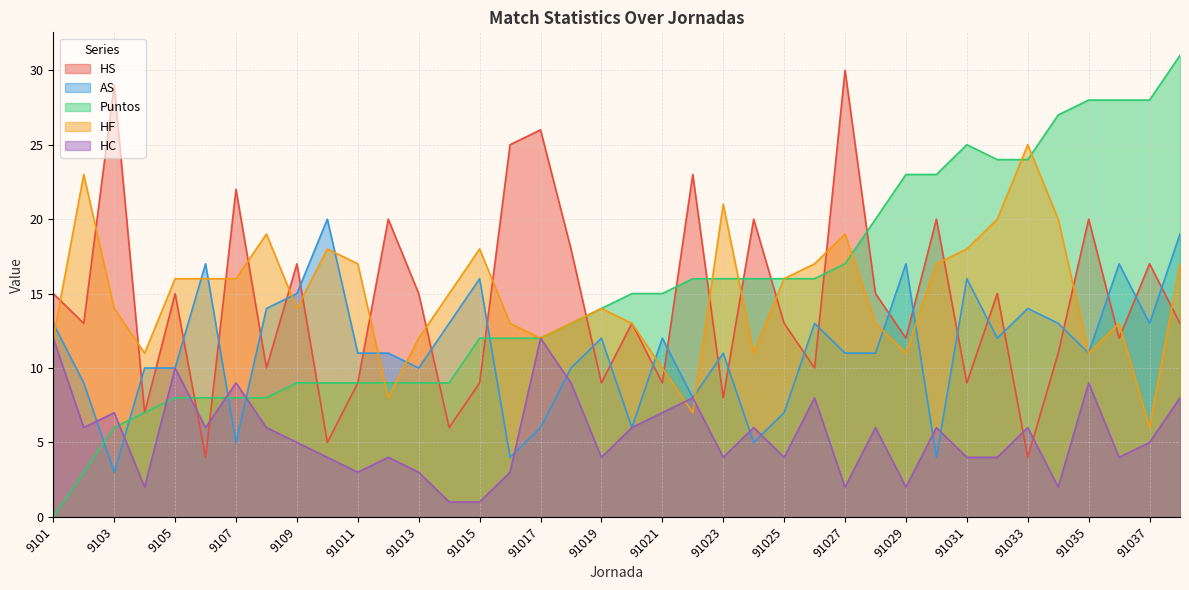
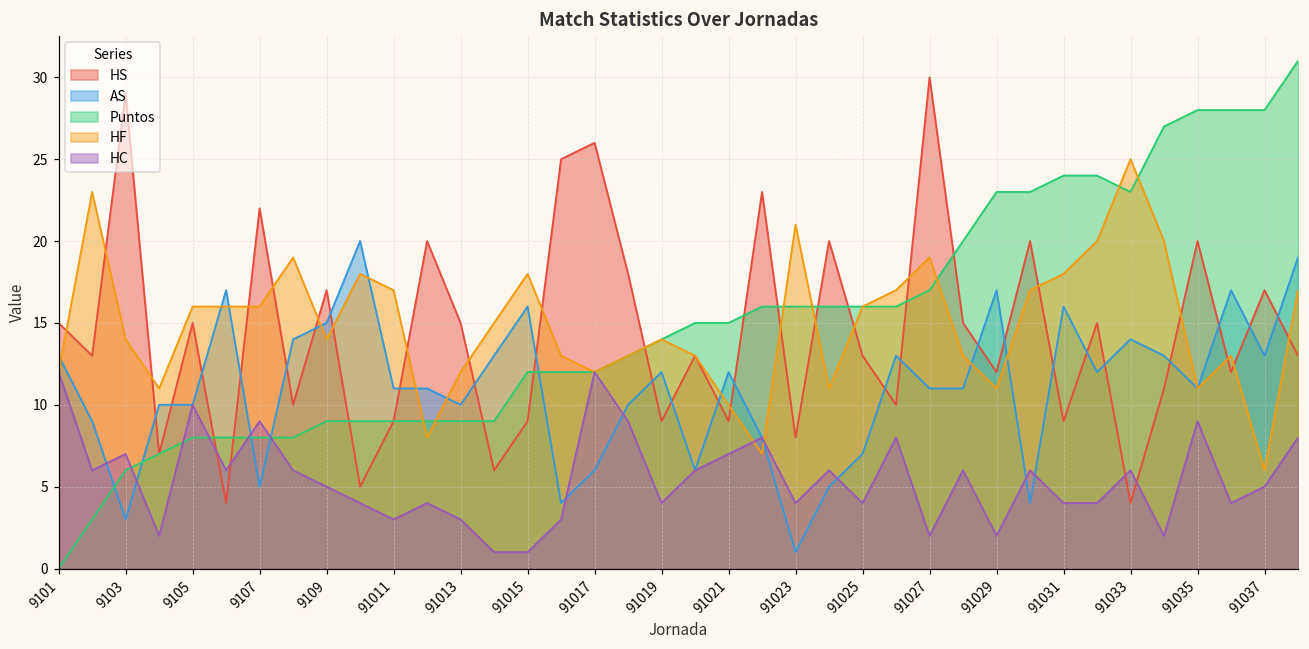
AS, 91023: 11 -> 1
Puntos, 91031: 25 -> 24
Puntos, 91033: 24 -> 23
